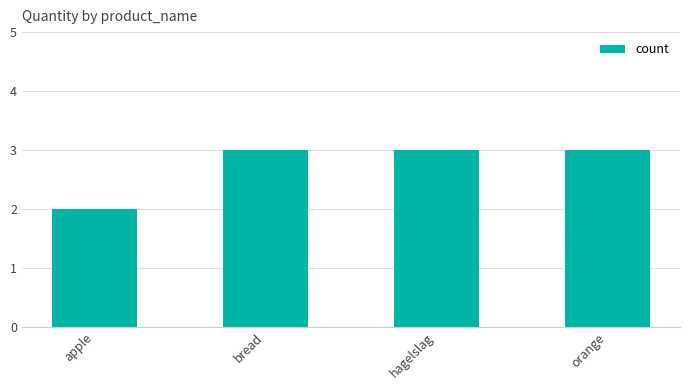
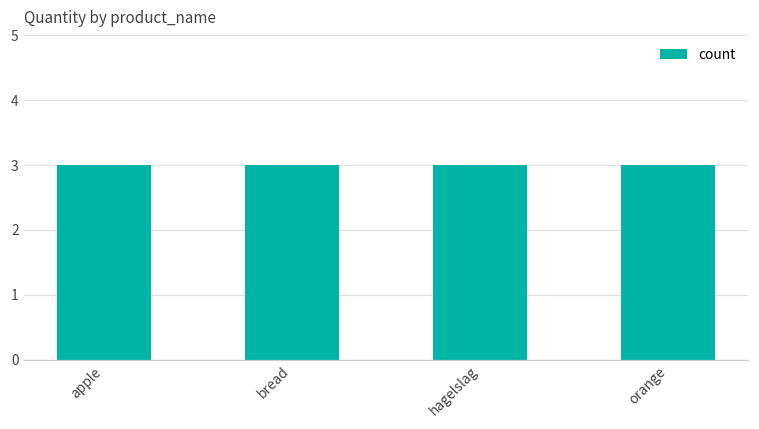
apple: 2 -> 3
